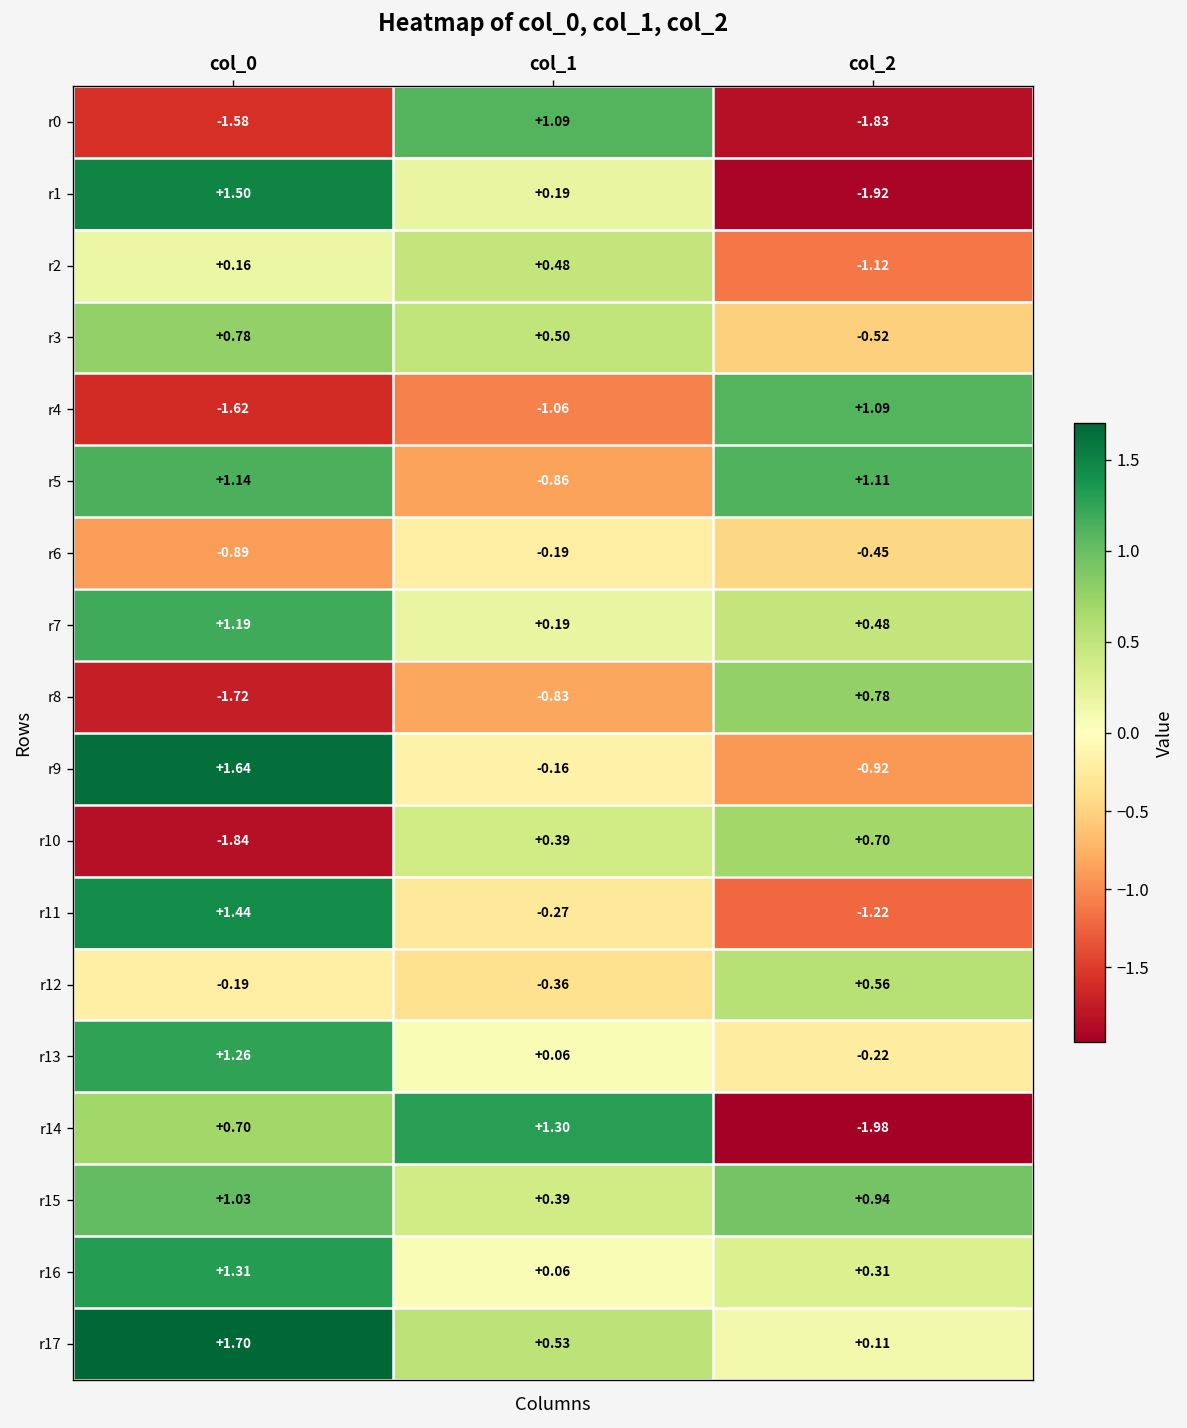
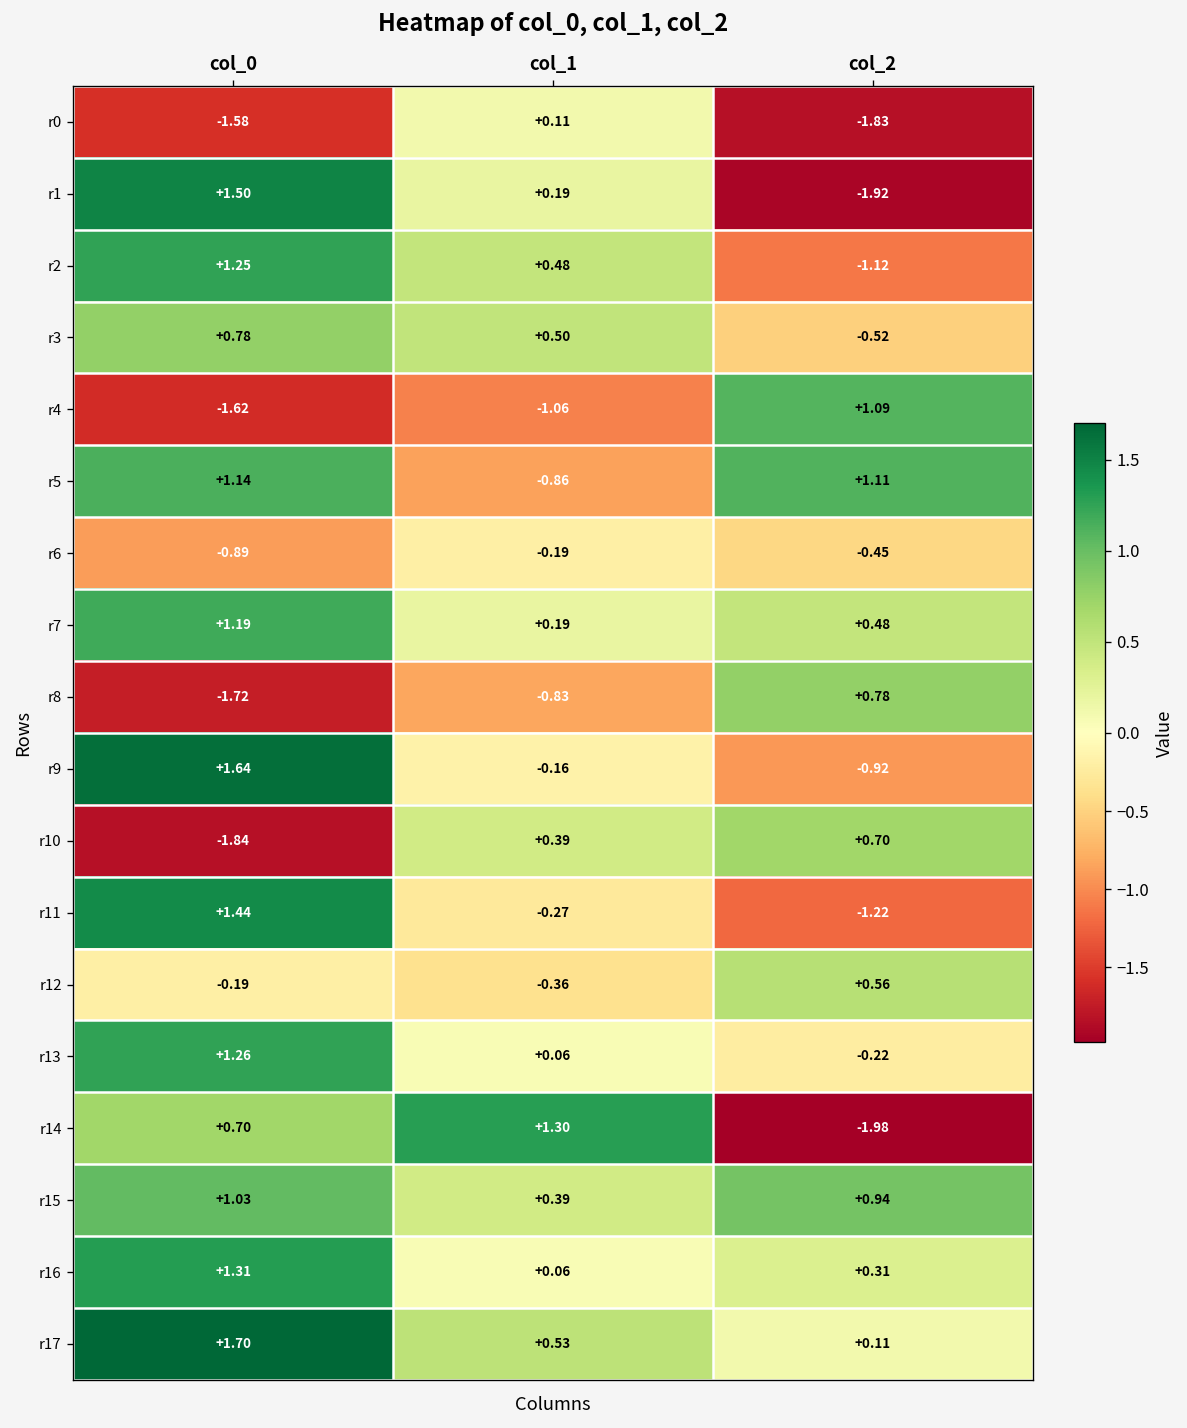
r0, col_1: +1.09 -> +0.11
r2, col_0: +0.16 -> +1.25
